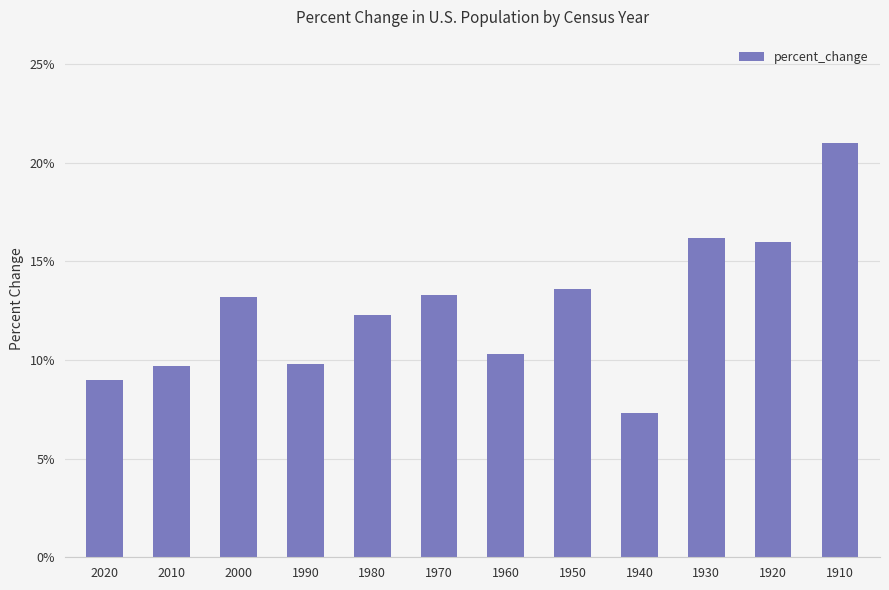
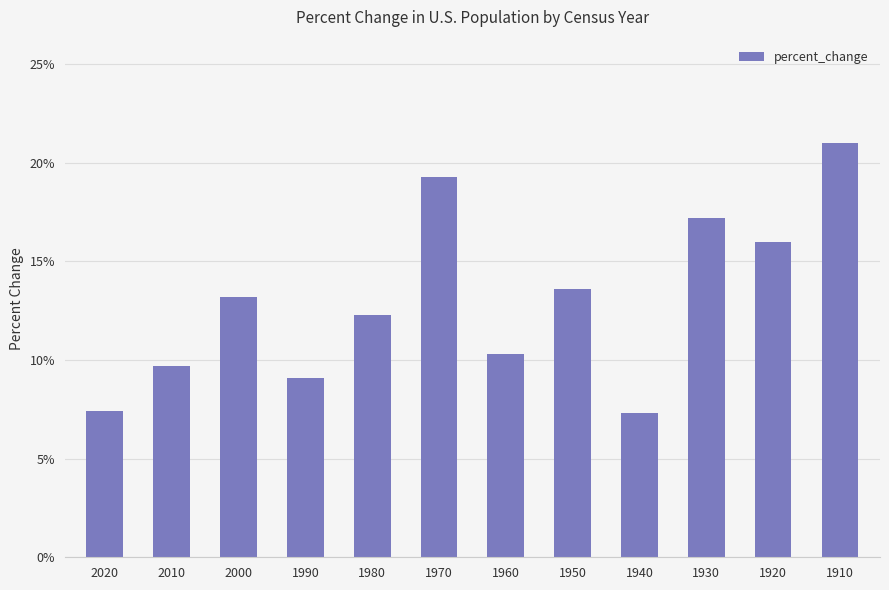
2020: 9.0% -> 7.4%
1990: 9.8% -> 9.1%
1970: 13.3% -> 19.3%
1930: 16.2% -> 17.2%
